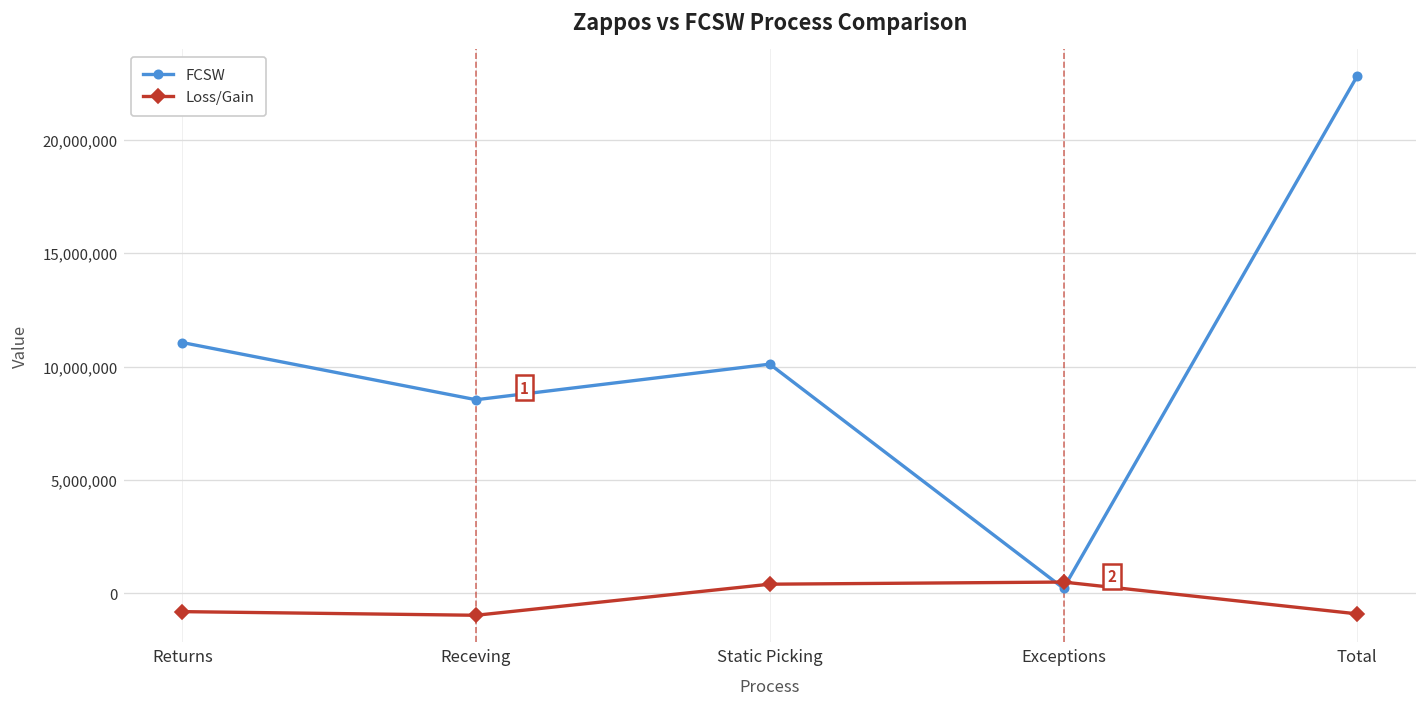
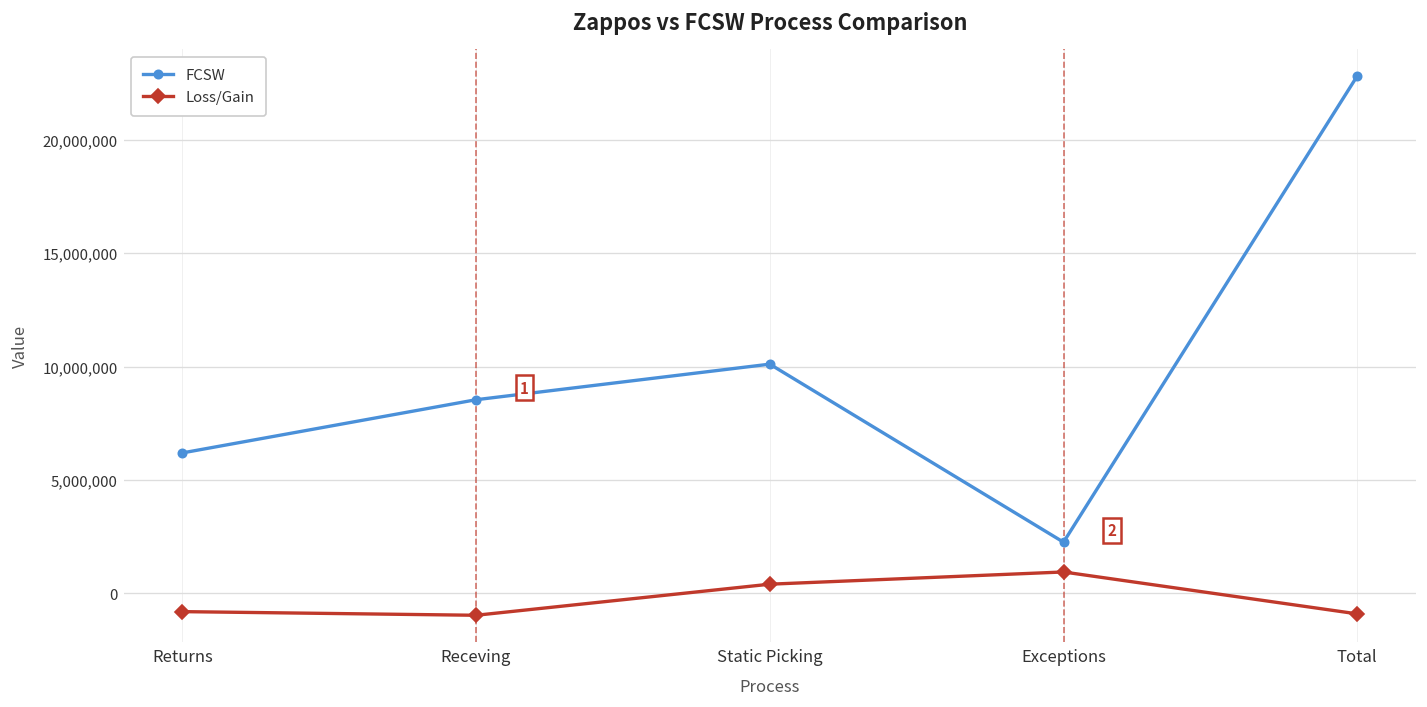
FCSW, Returns: 11,100,000 -> 6,200,000
FCSW, Exceptions: 200,000 -> 2,300,000
Loss/Gain, Exceptions: 500,000 -> 900,000
